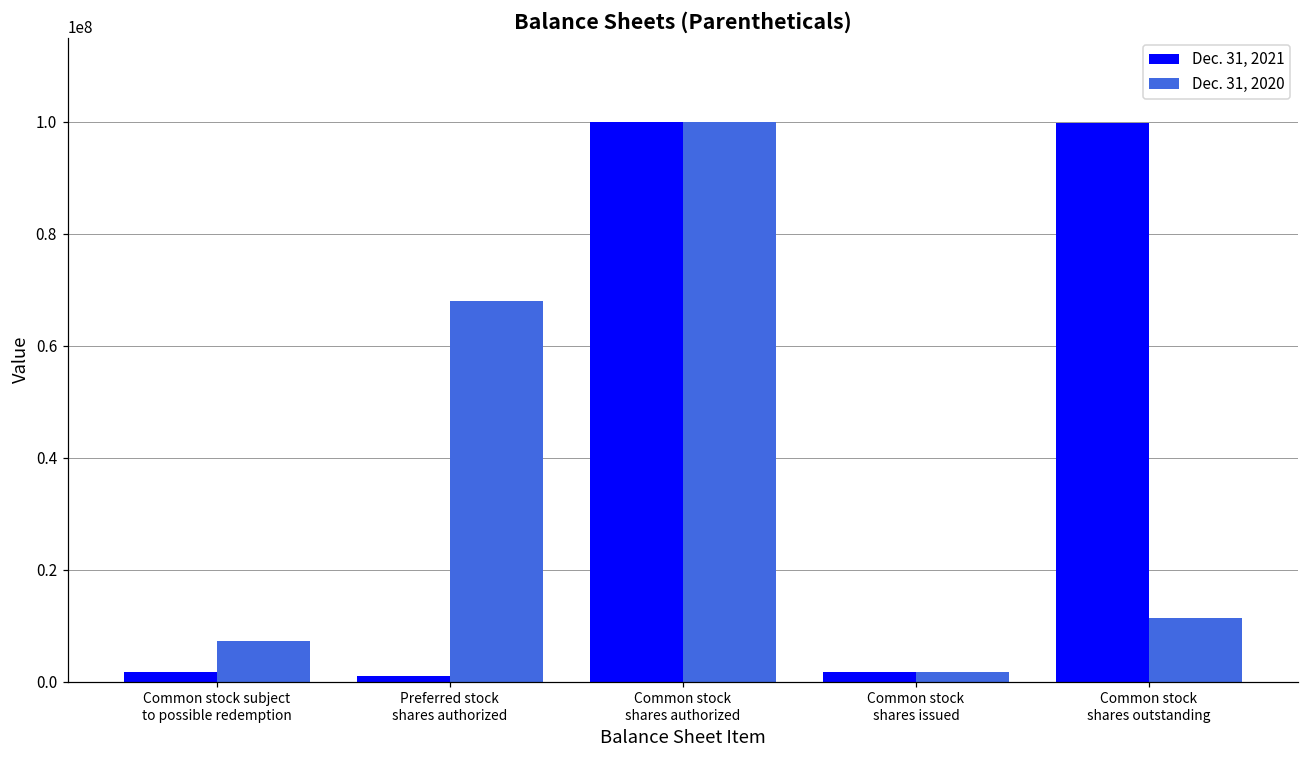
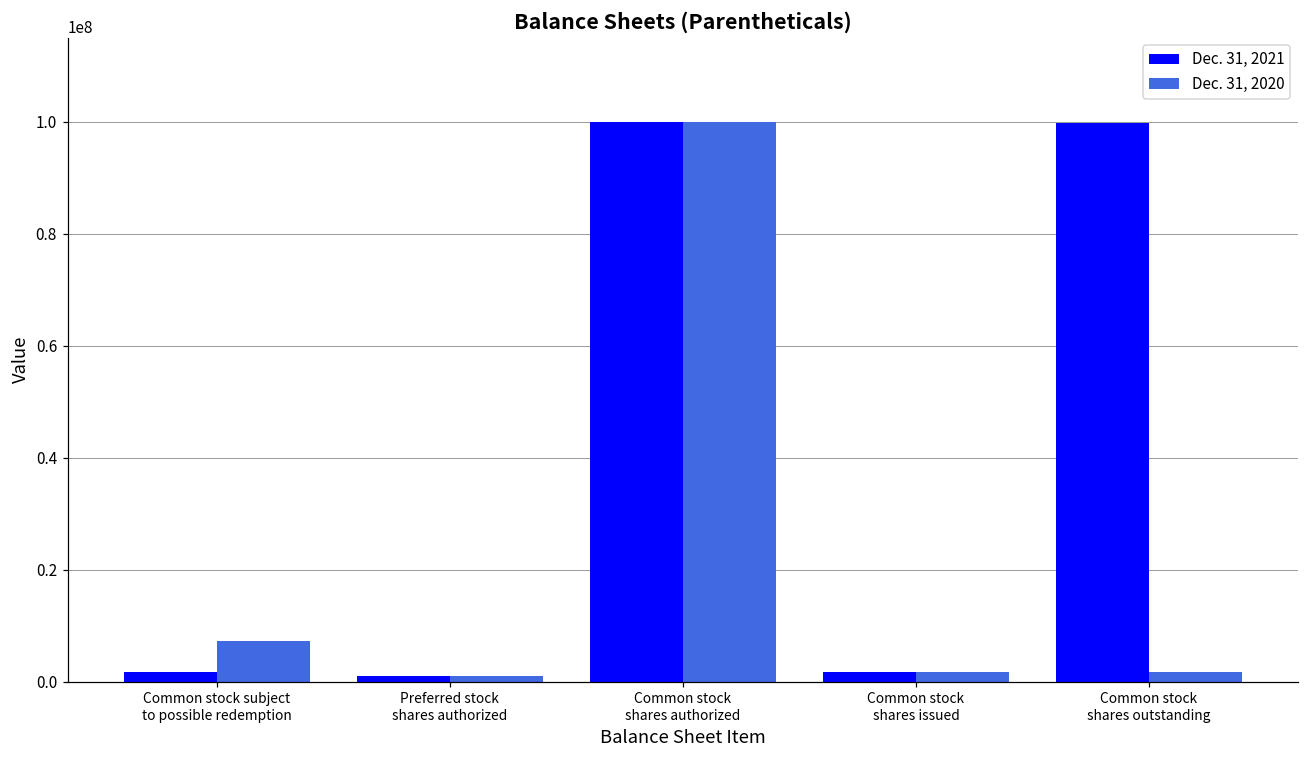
Dec. 31, 2020, Preferred stock shares authorized: 68000000 -> 1000000
Dec. 31, 2020, Common stock shares outstanding: 11000000 -> 2000000
